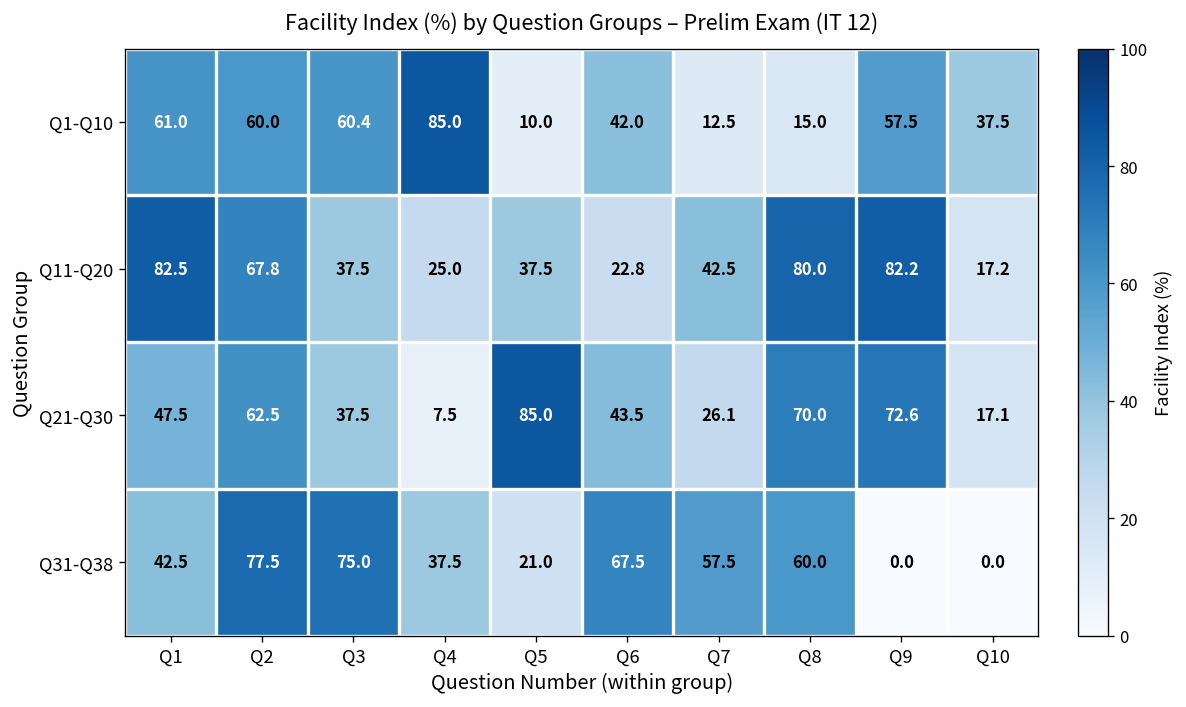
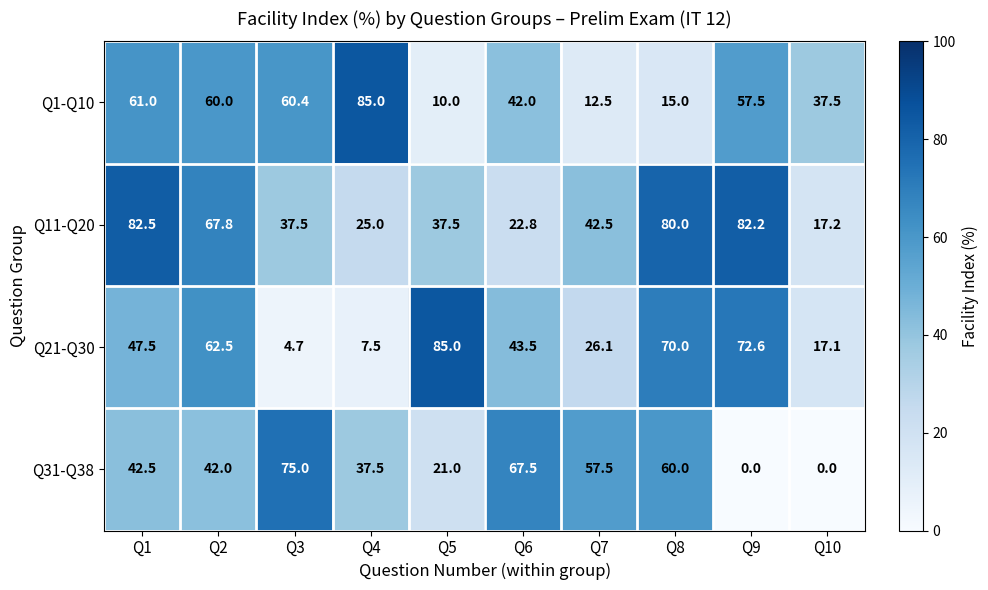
Q21-Q30, Q3: 37.5 -> 4.7
Q31-Q38, Q2: 77.5 -> 42.0
